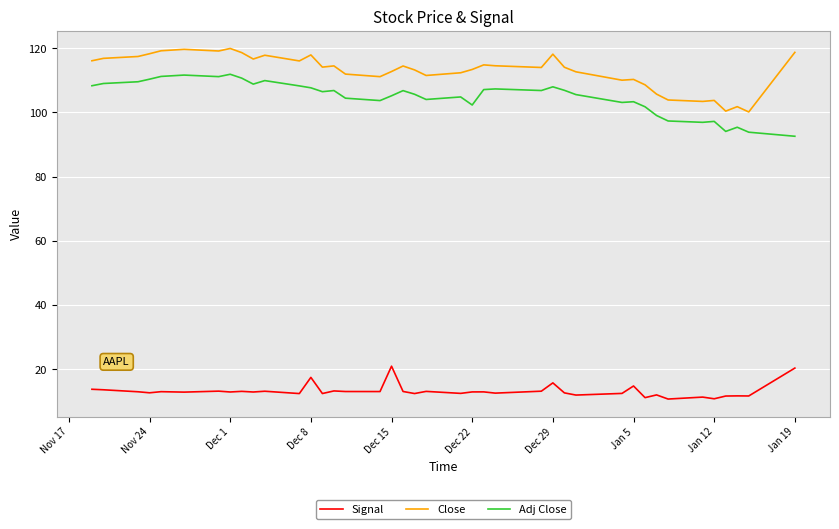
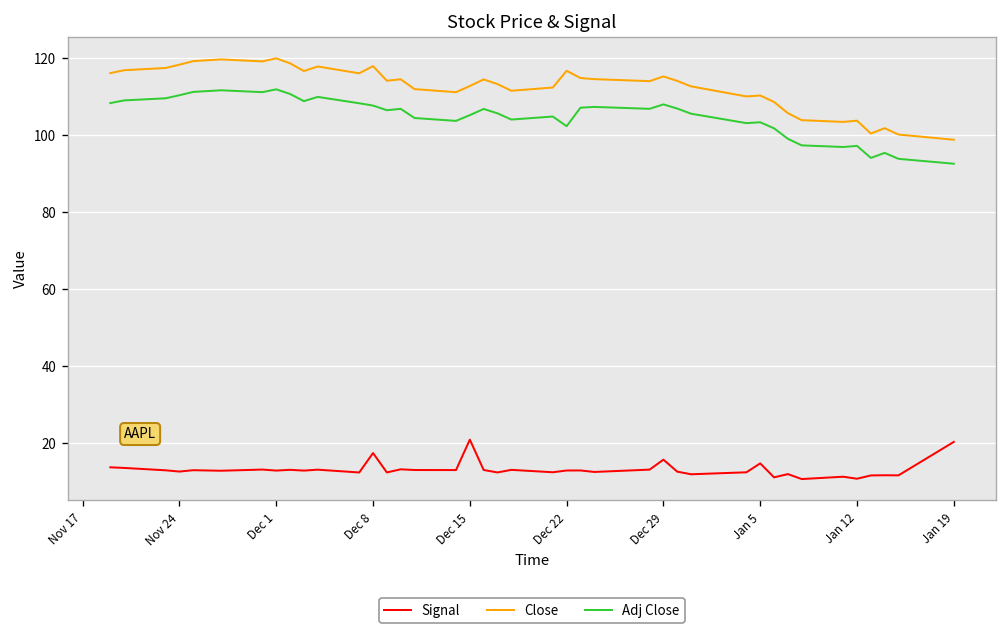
Close, Dec 22: 113 -> 117
Close, Dec 29: 118 -> 115
Close, Jan 19: 119 -> 99
